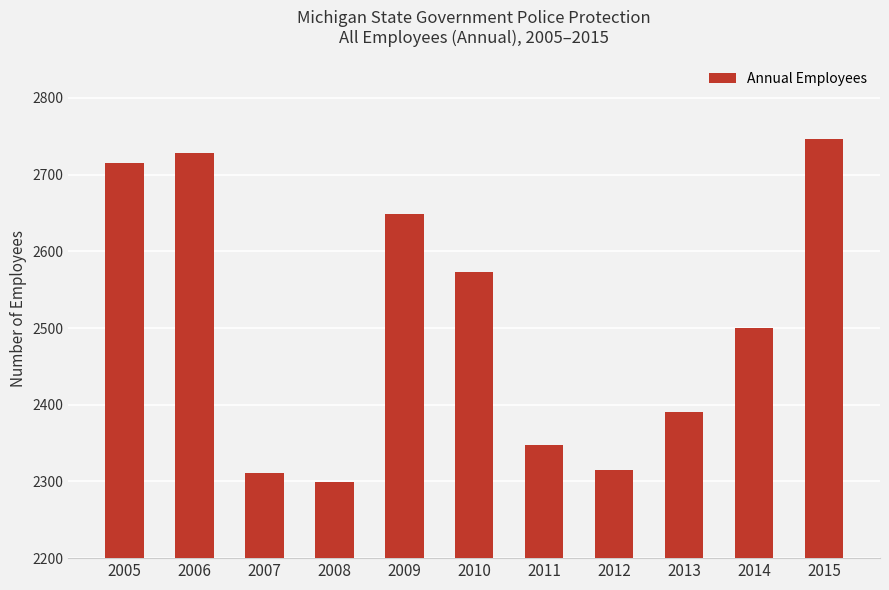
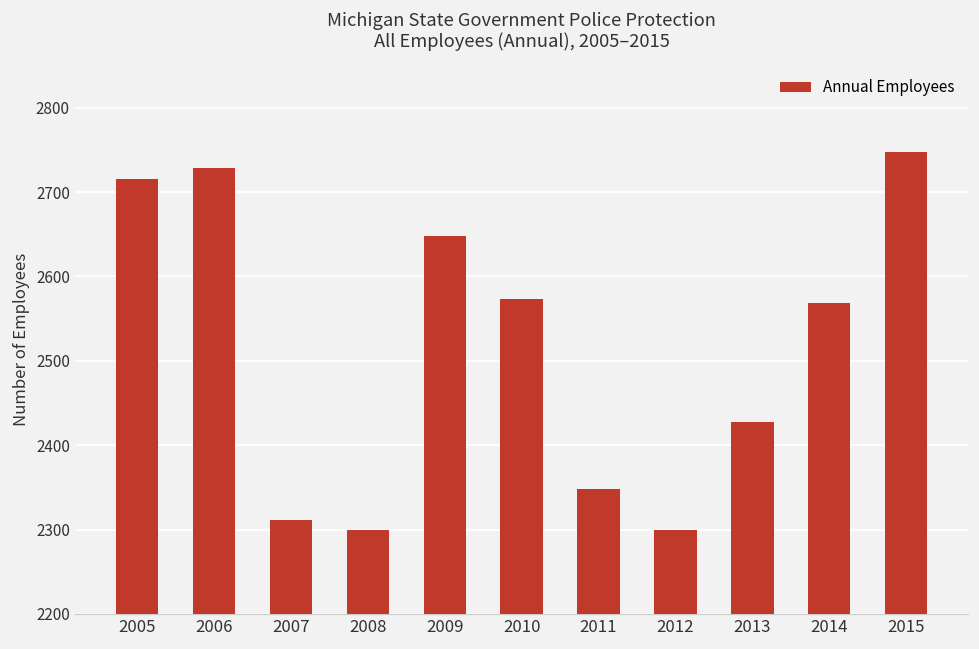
2012: 2320 -> 2300
2013: 2390 -> 2430
2014: 2500 -> 2570
